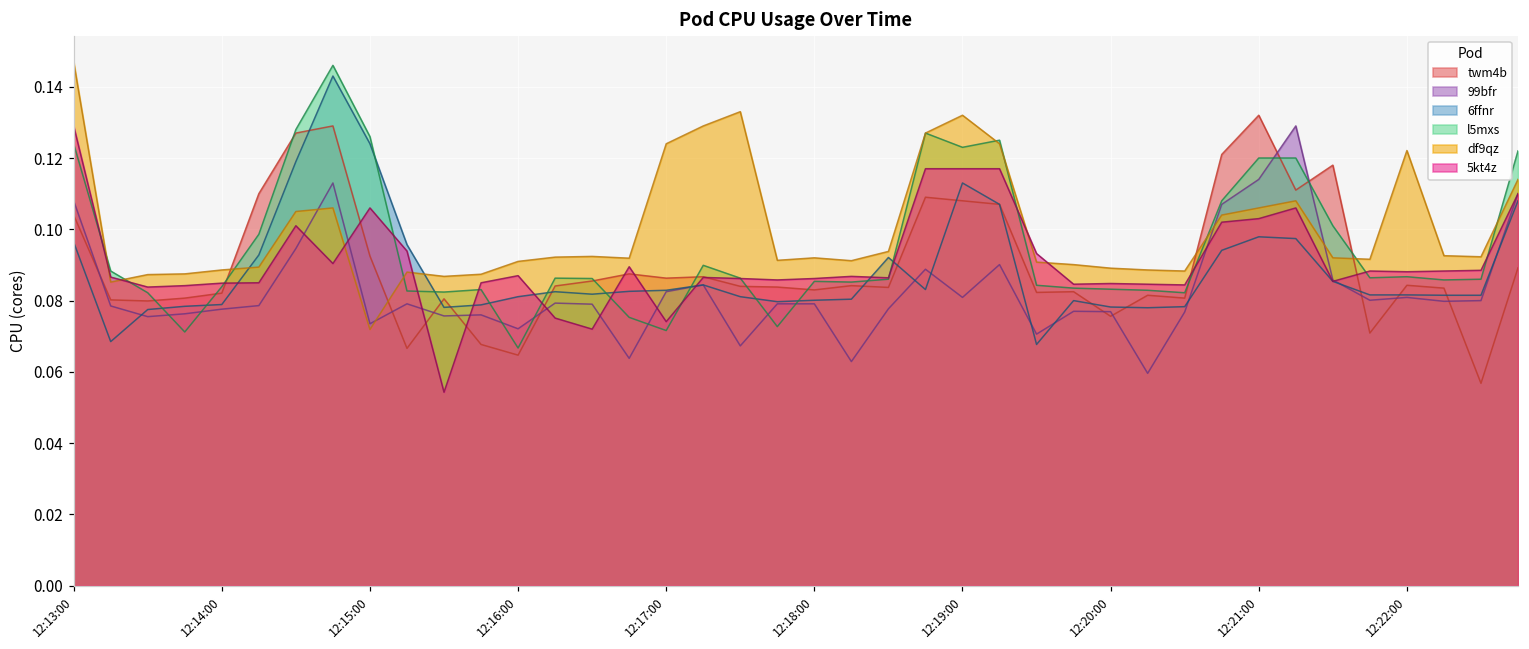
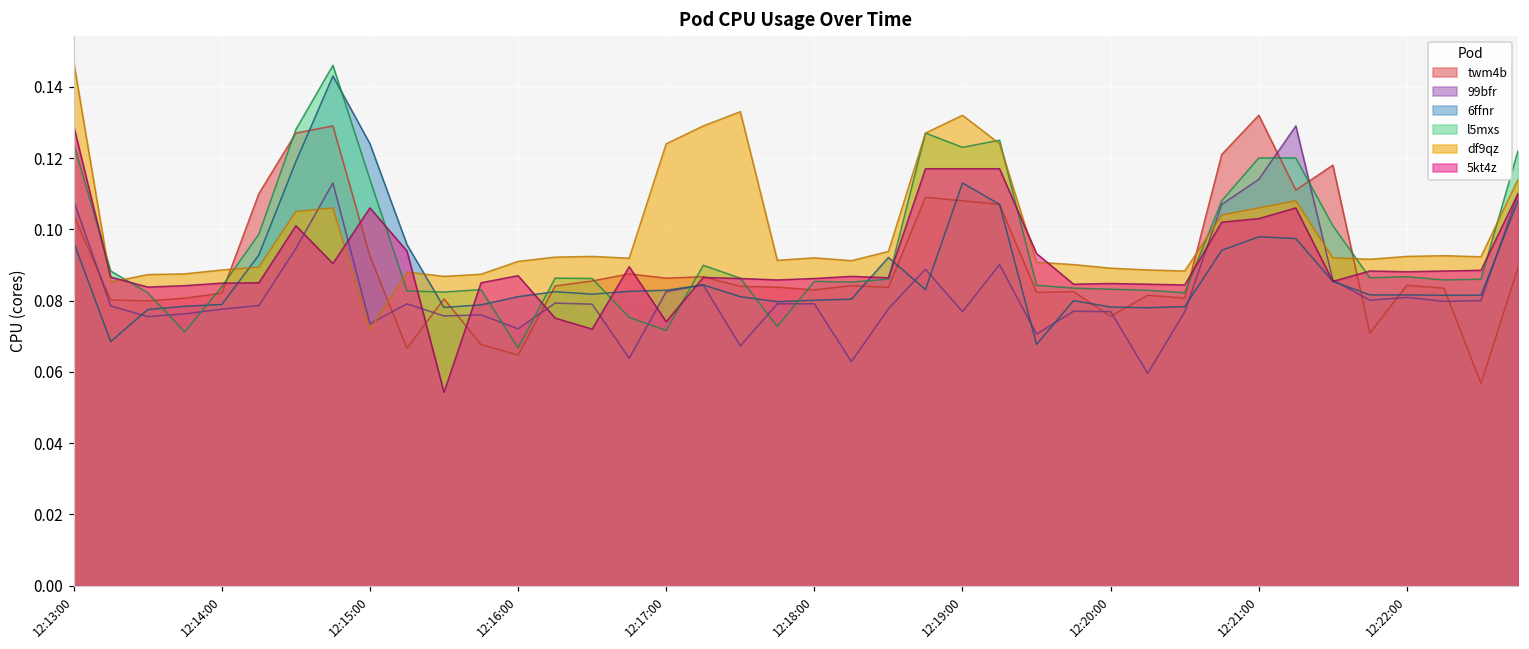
l5mxs, 12:15:00: 0.126 -> 0.114
99bfr, 12:19:00: 0.081 -> 0.077
df9qz, 12:22:00: 0.122 -> 0.092
